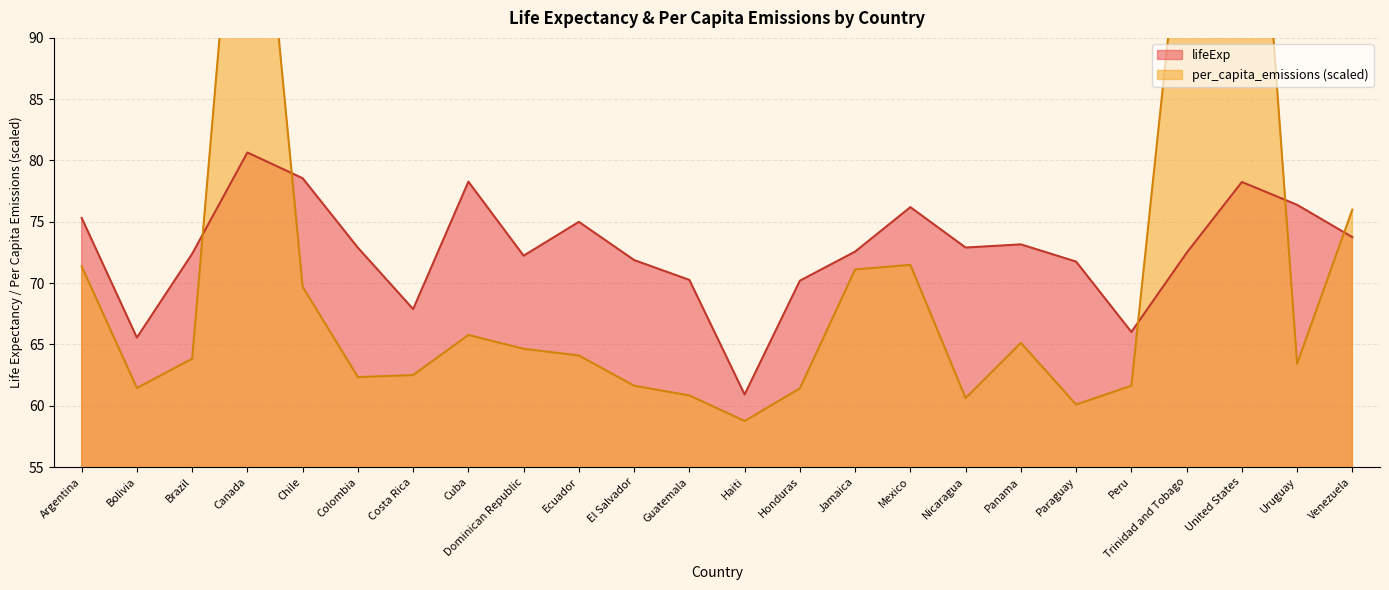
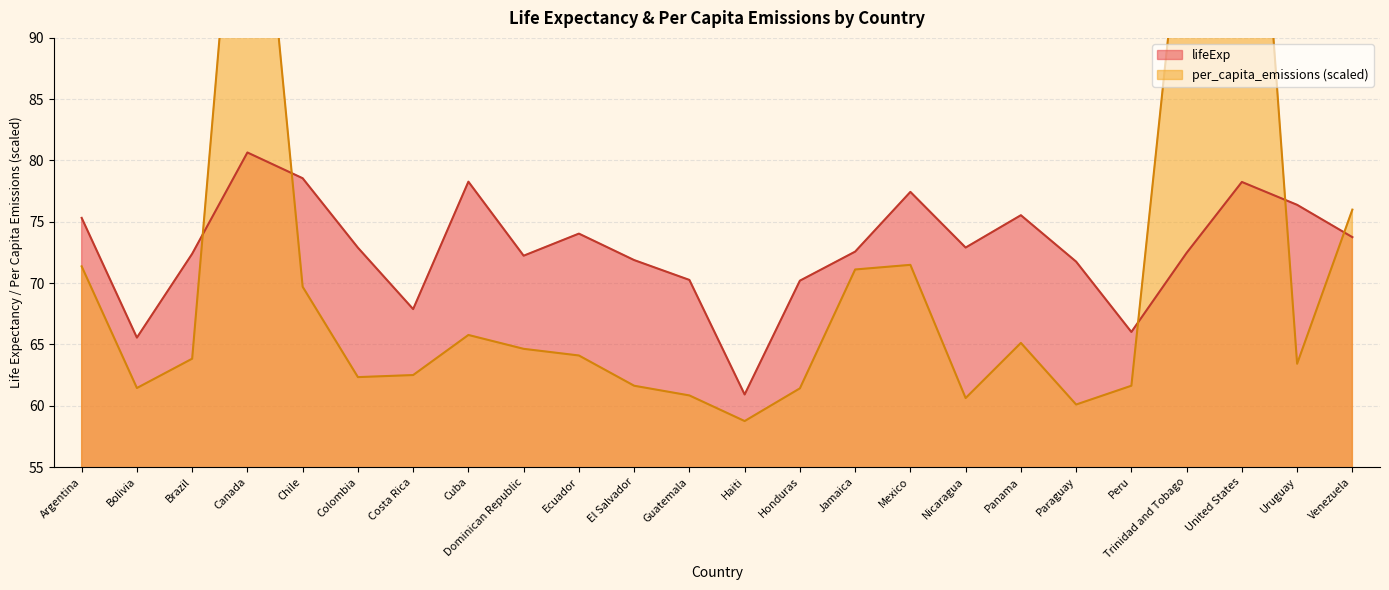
lifeExp, Ecuador: 75.0 -> 74.0
lifeExp, Mexico: 76.2 -> 77.4
lifeExp, Panama: 73.2 -> 75.5
